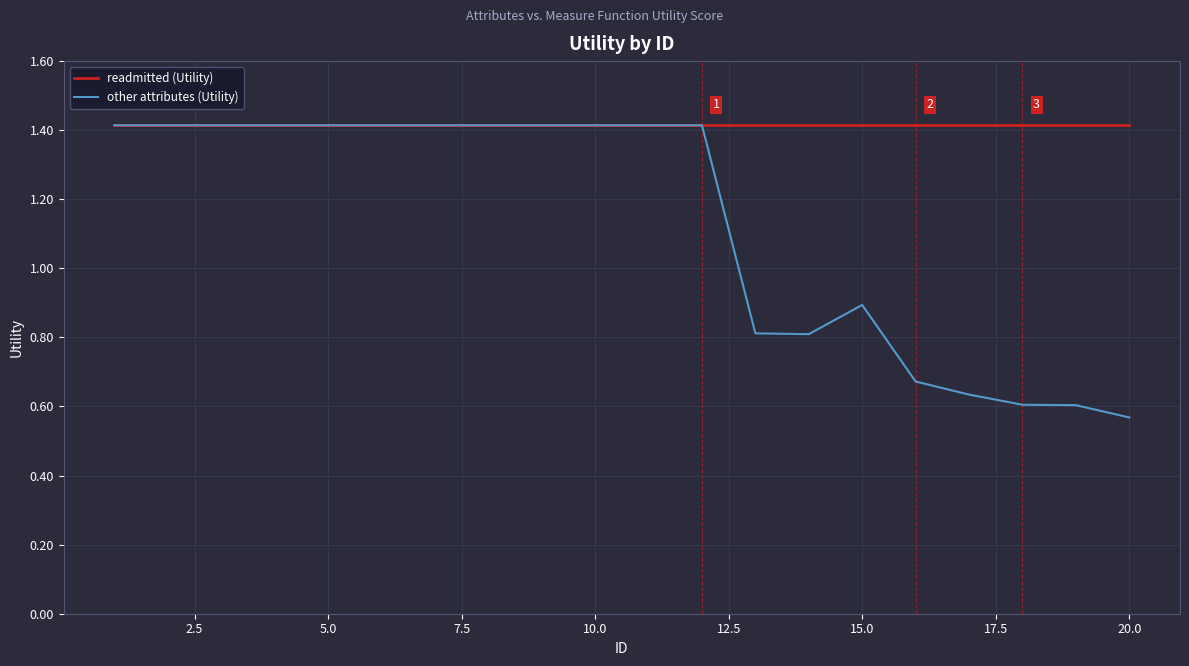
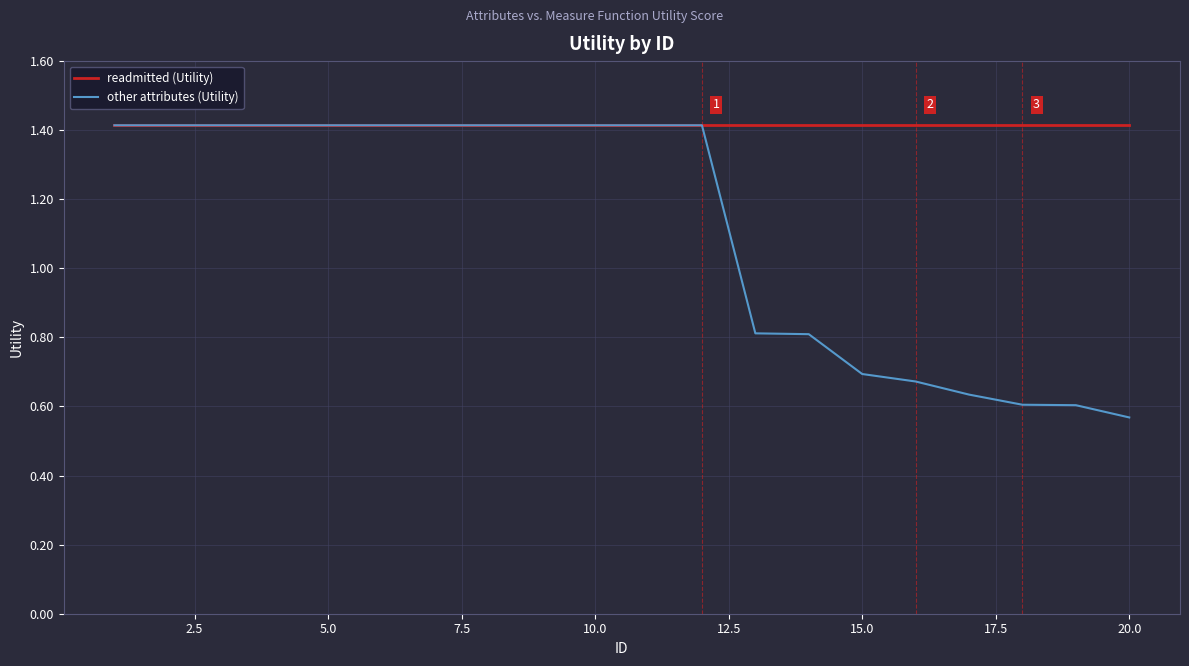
other attributes (Utility), 15.0: 0.89 -> 0.69
